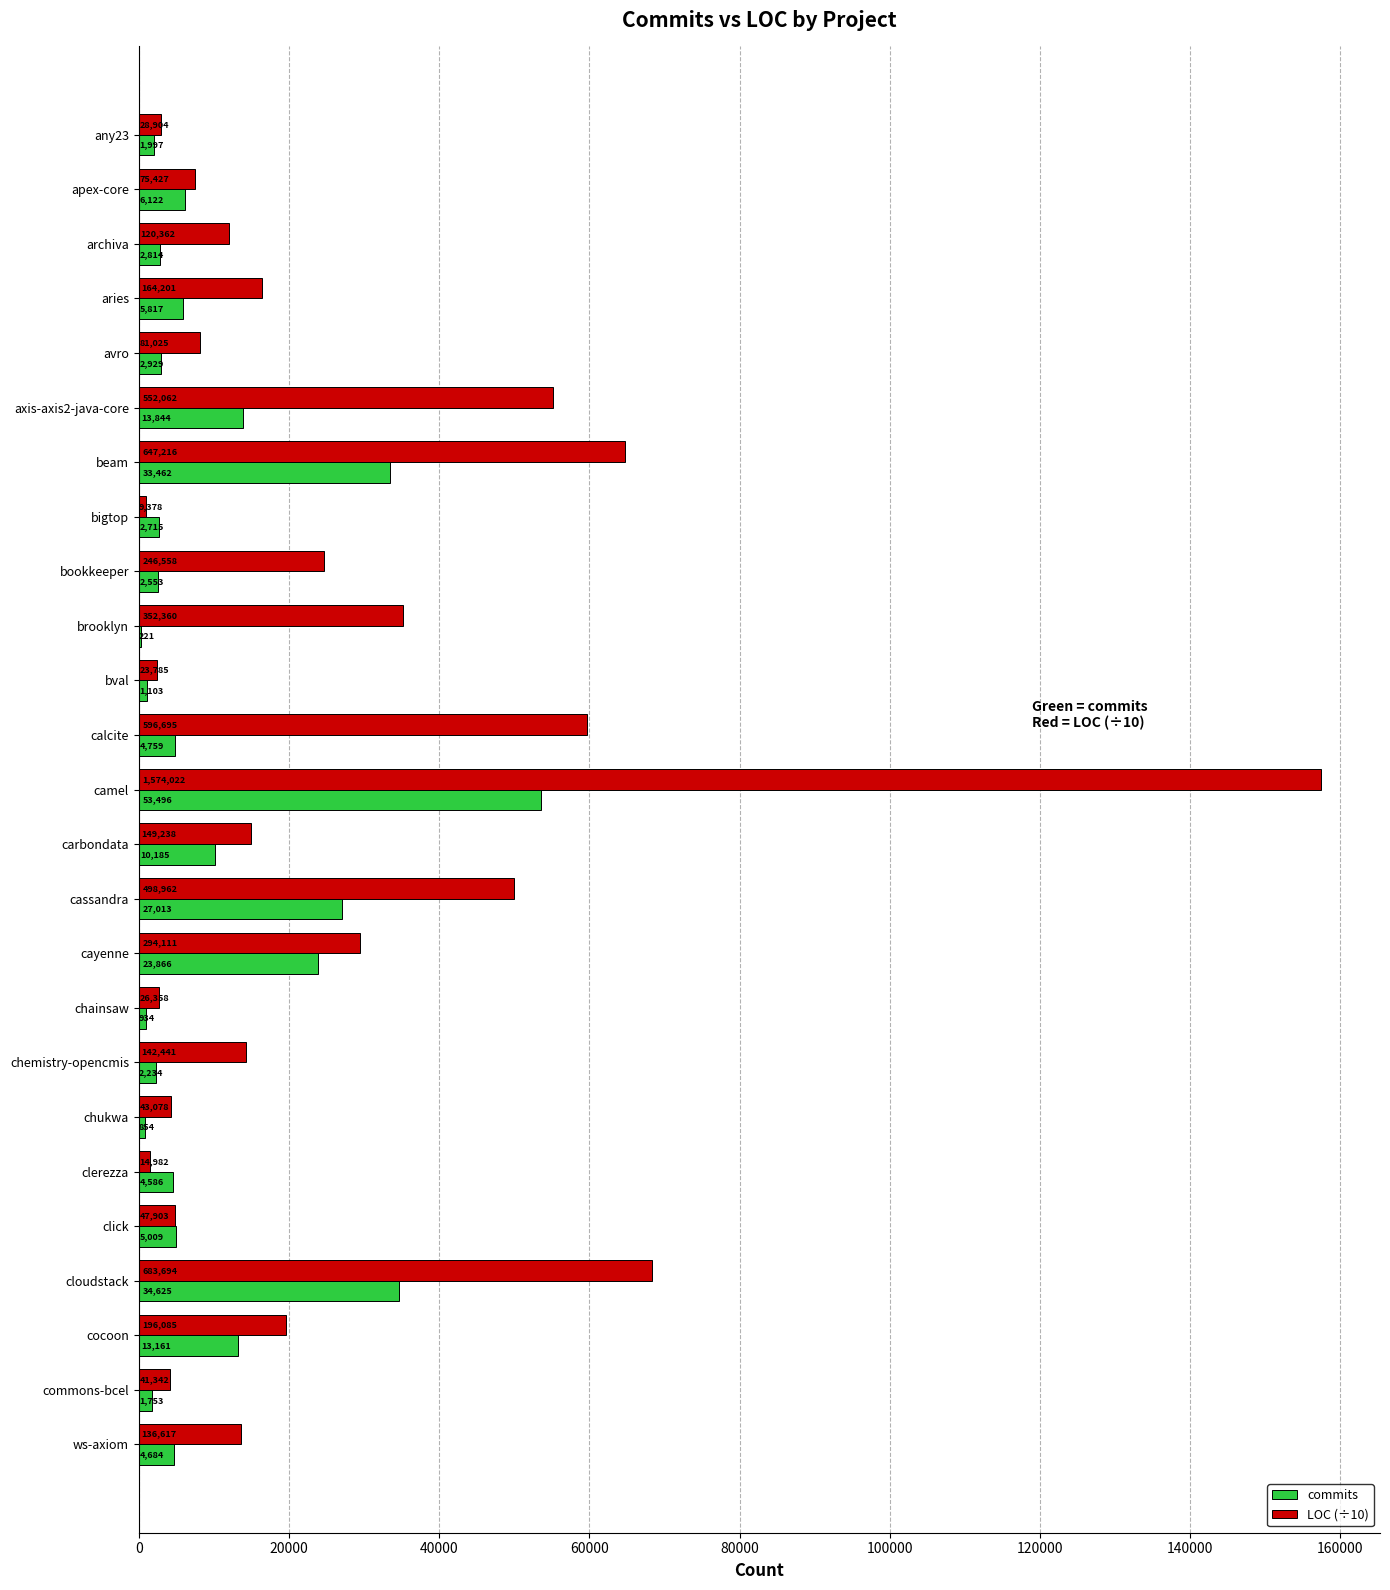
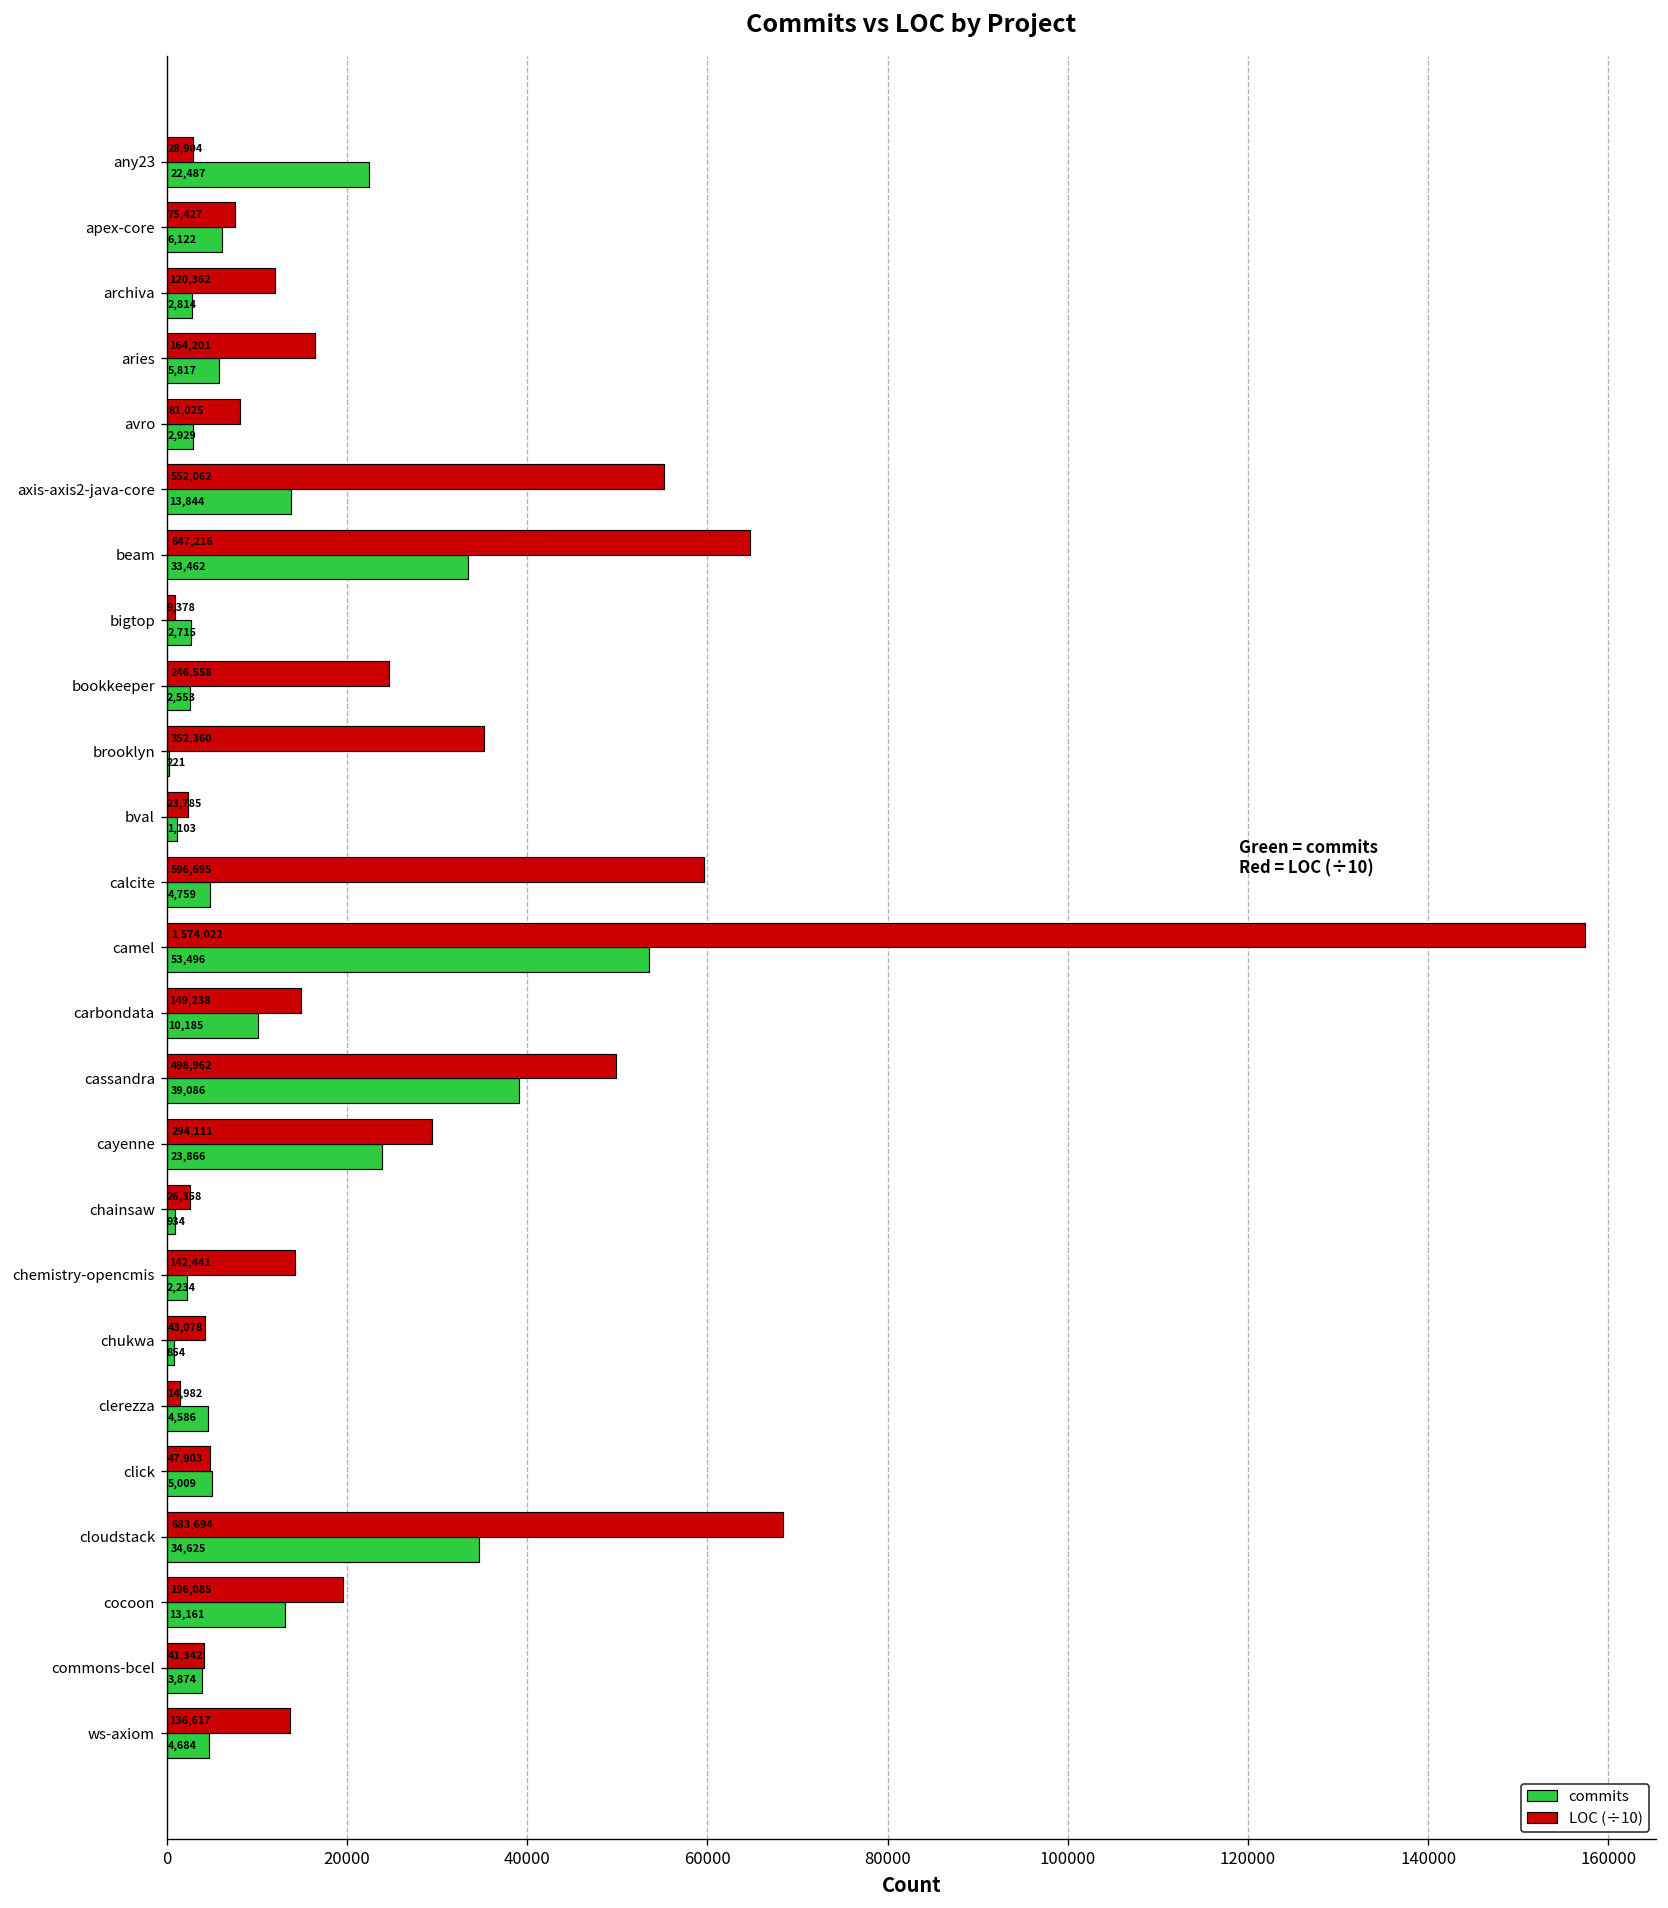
commits, any23: 1,997 -> 22,487
commits, cassandra: 27,013 -> 39,086
commits, commons-bcel: 1,753 -> 3,874
